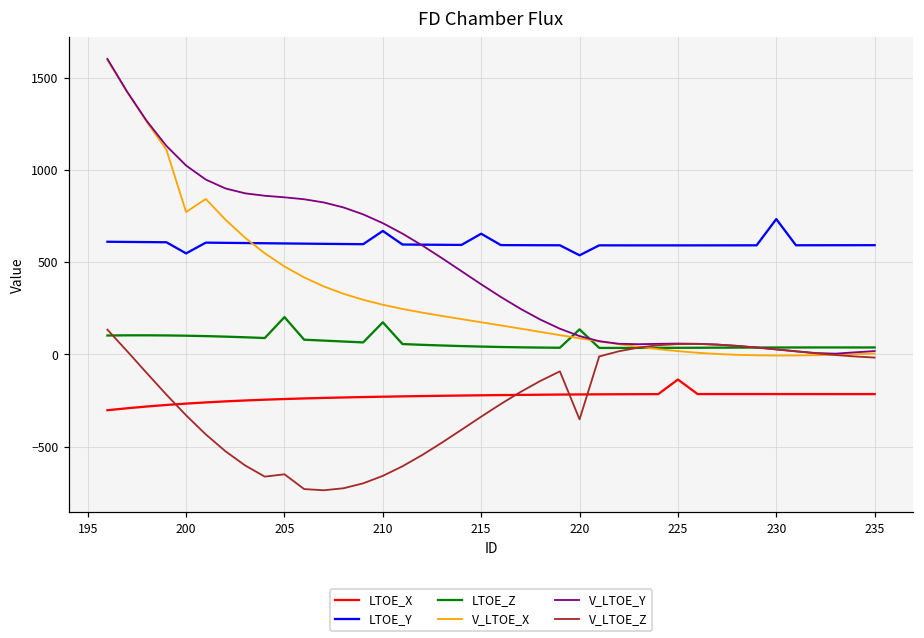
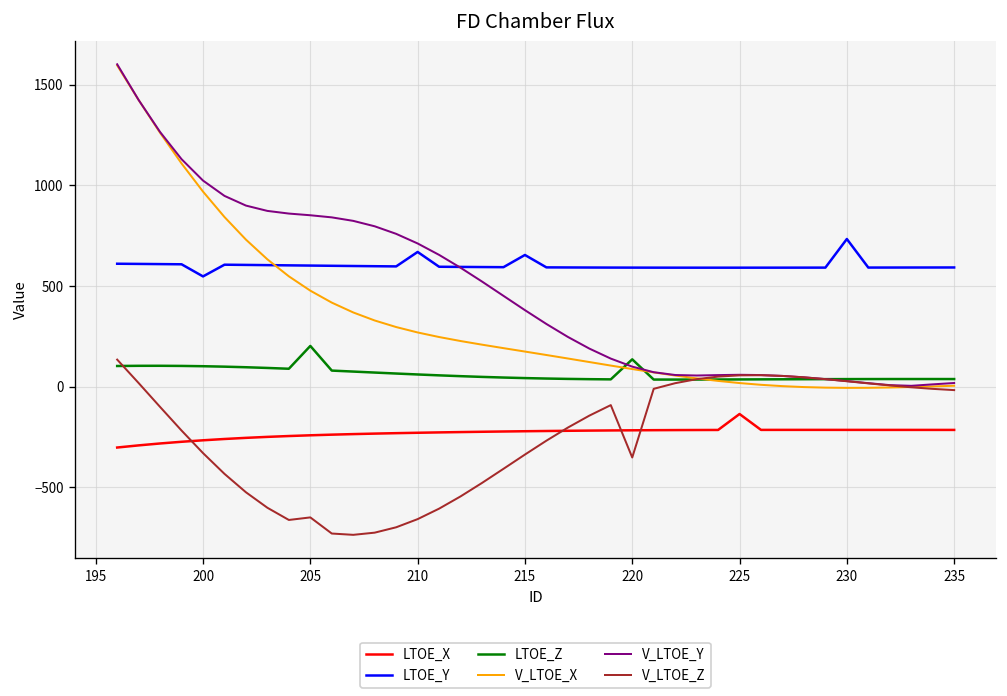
V_LTOE_X, 200: 770 -> 970
LTOE_Z, 210: 170 -> 60
LTOE_Y, 220: 540 -> 590
